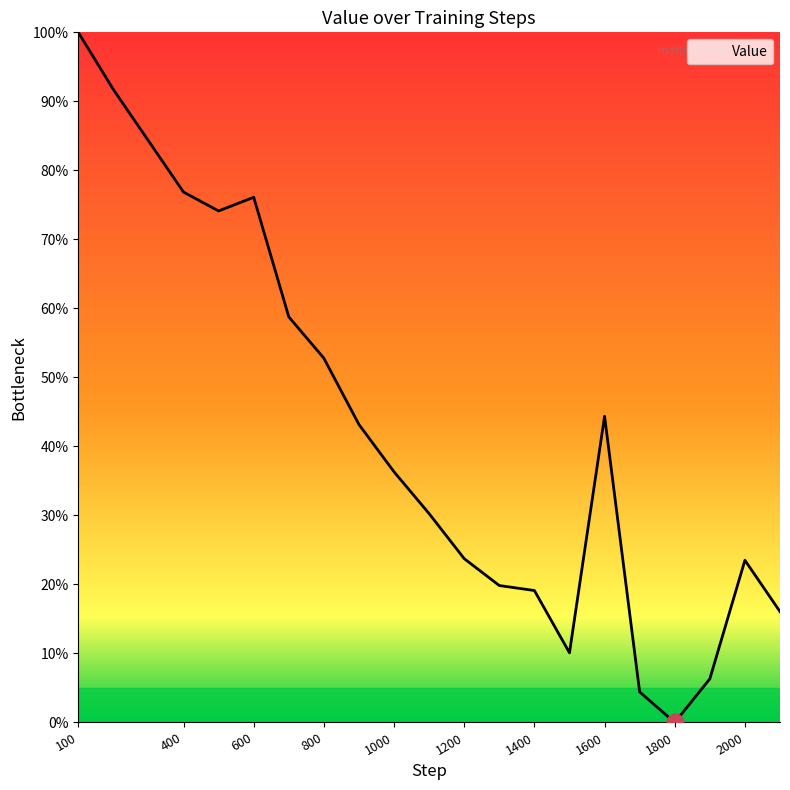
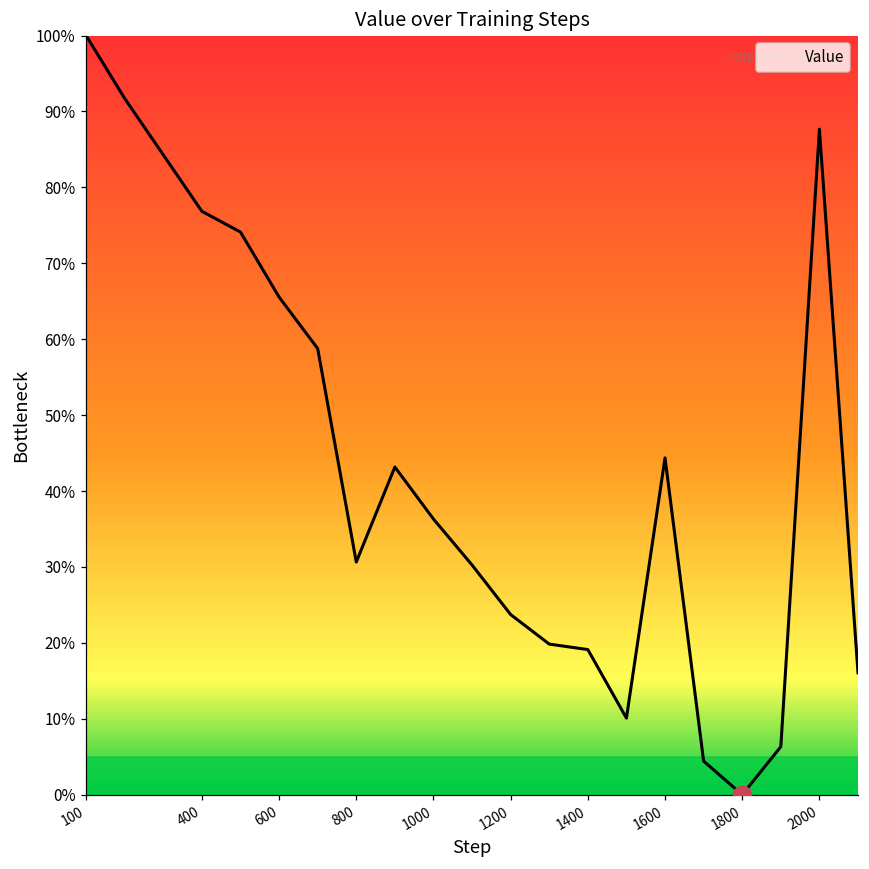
Value, 600: 76% -> 66%
Value, 800: 53% -> 31%
Value, 2000: 24% -> 88%
